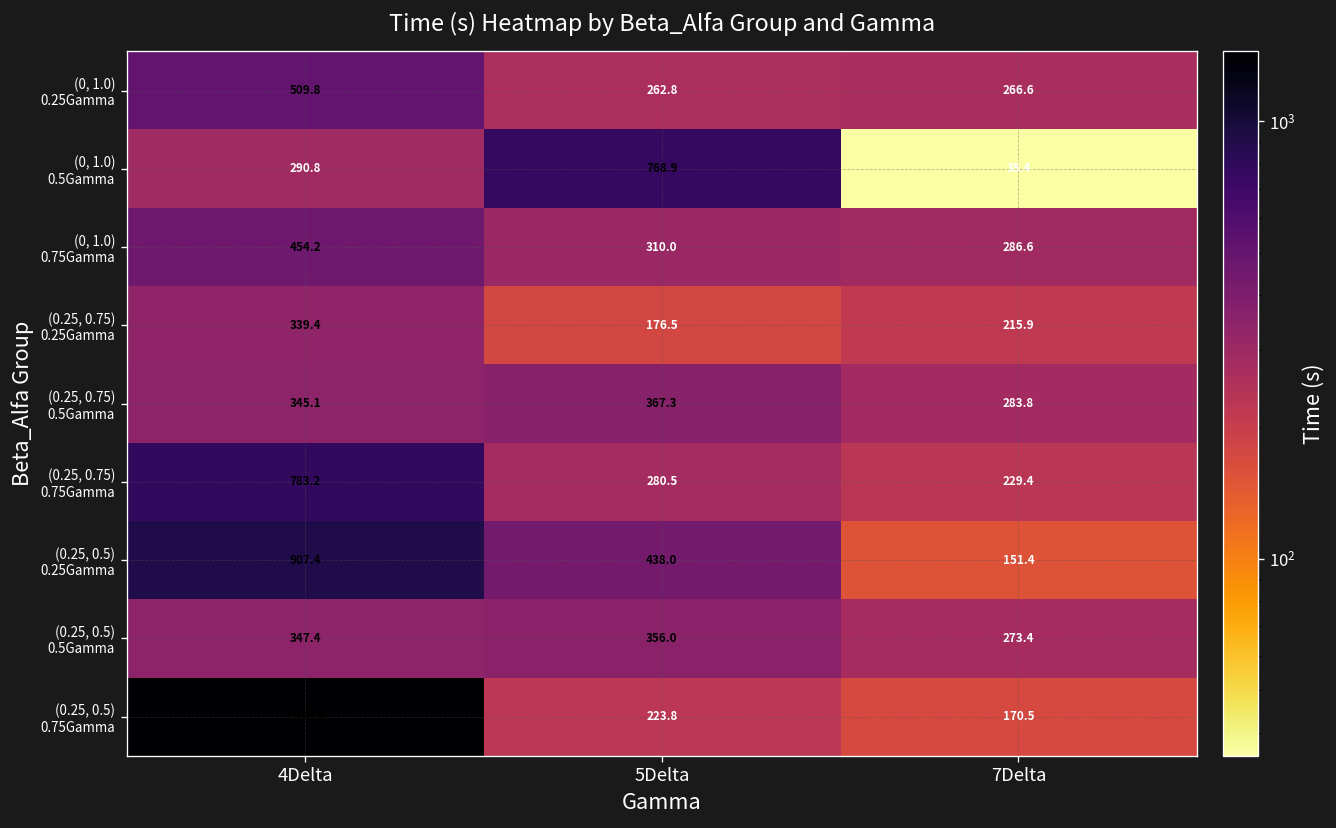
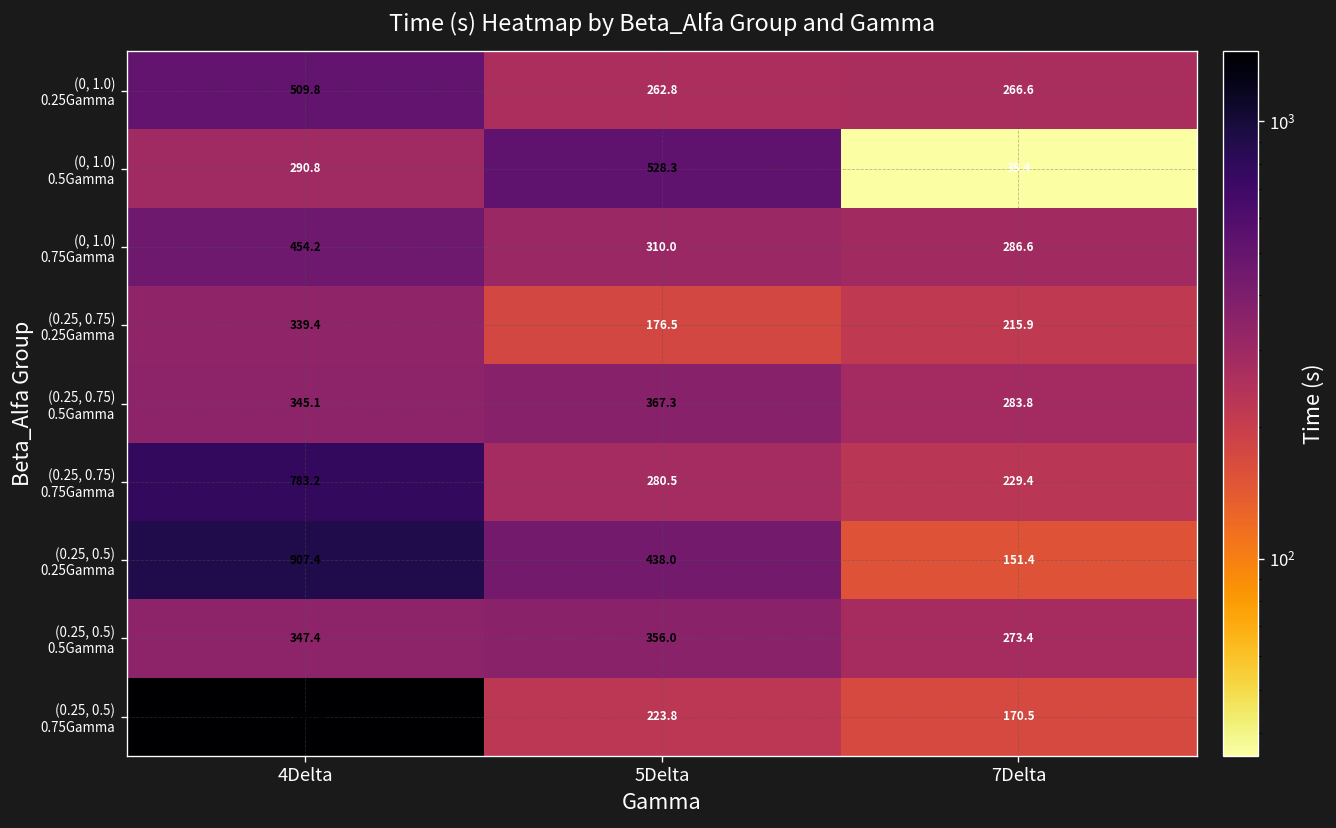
(0, 1.0) 0.5Gamma, 5Delta: 768.9 -> 528.3
